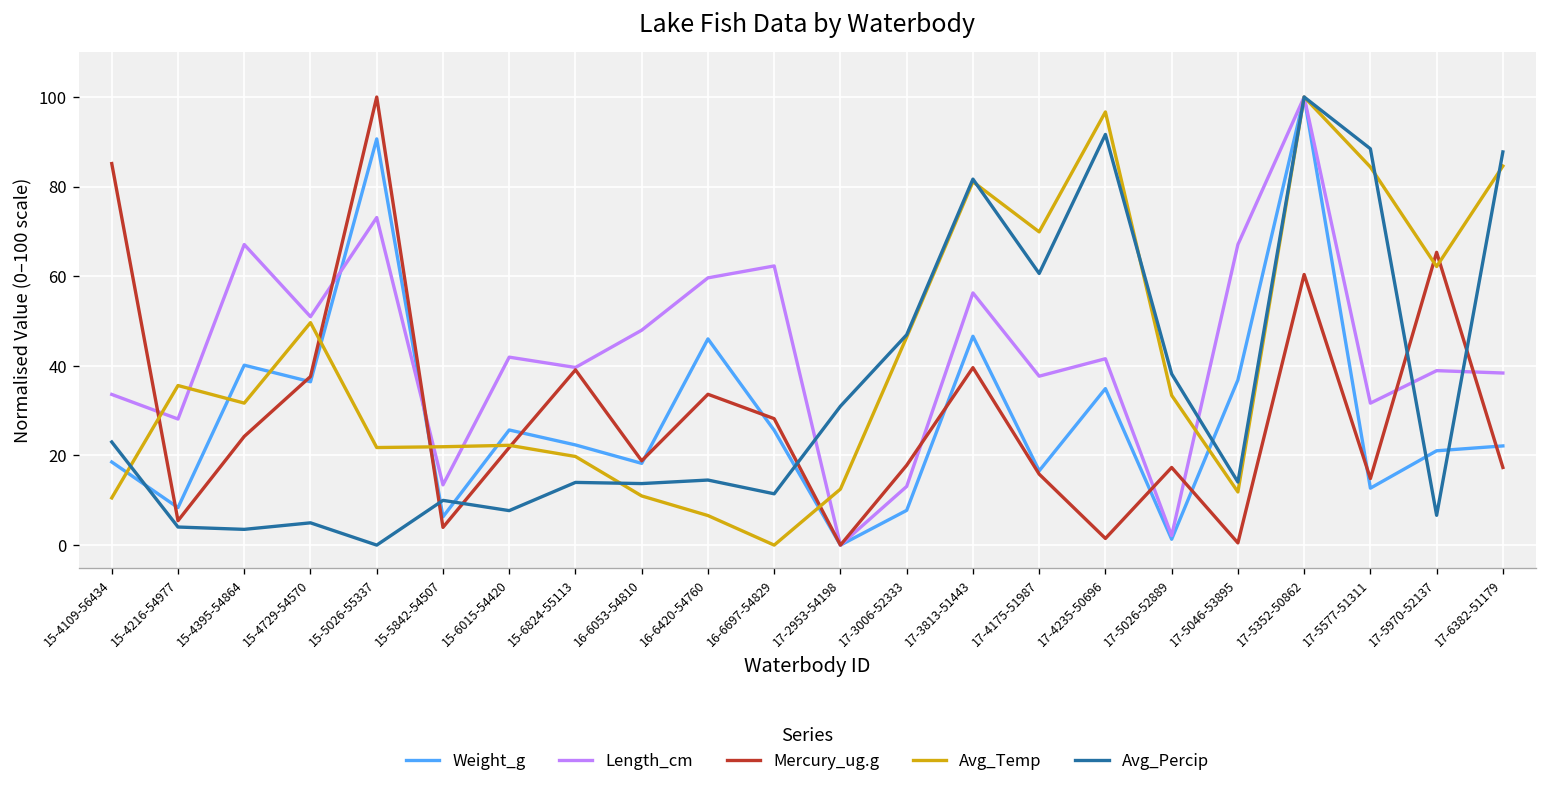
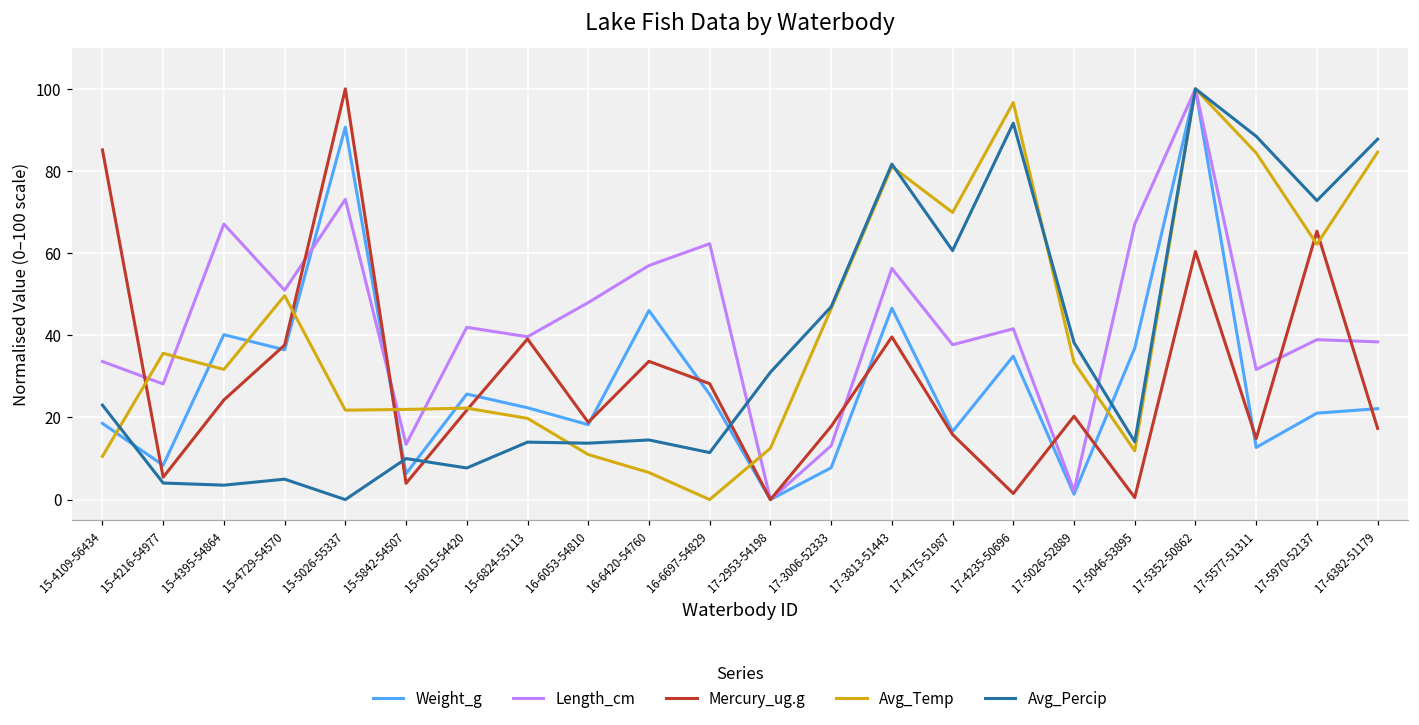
Length_cm, 16-6420-54760: 60 -> 57
Mercury_ug.g, 17-5026-52889: 17 -> 20
Avg_Percip, 17-5970-52137: 7 -> 73
